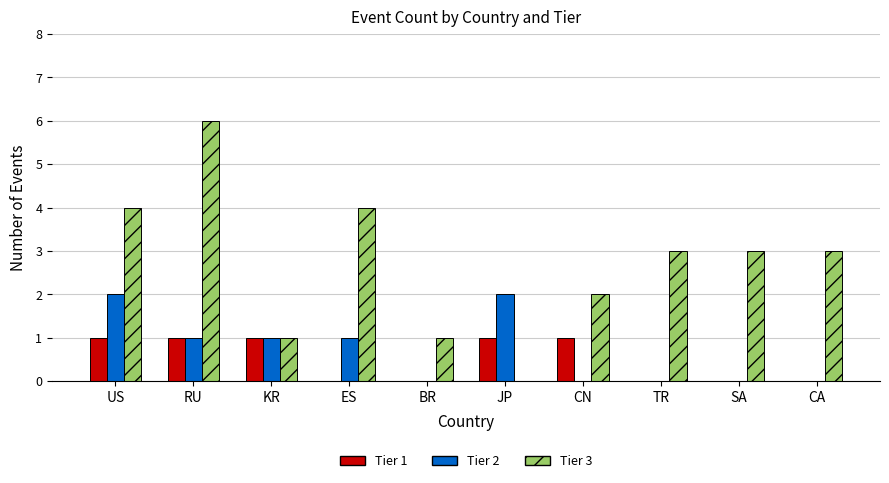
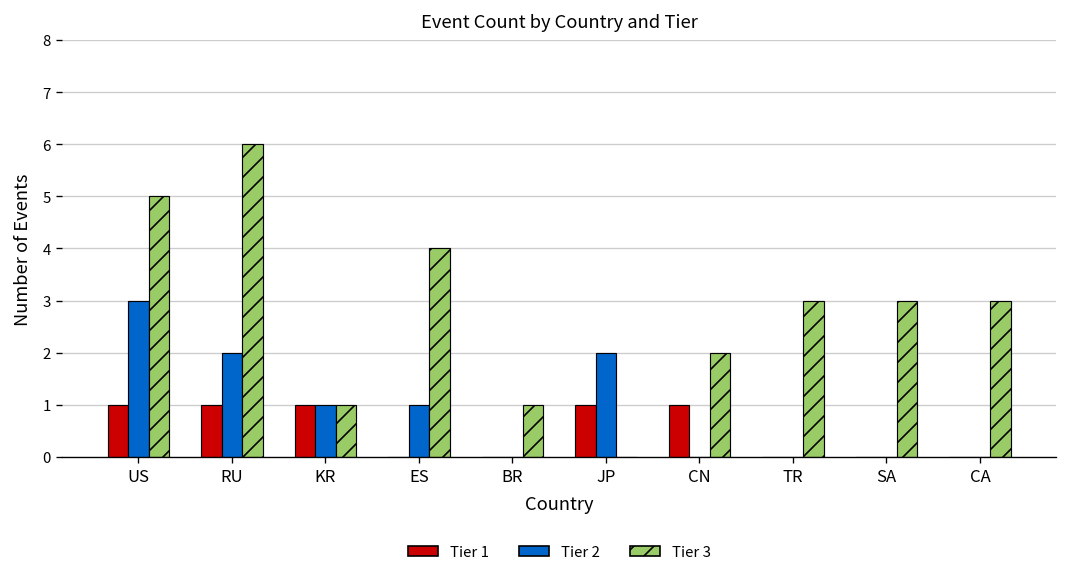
Tier 2, US: 2 -> 3
Tier 3, US: 4 -> 5
Tier 2, RU: 1 -> 2
